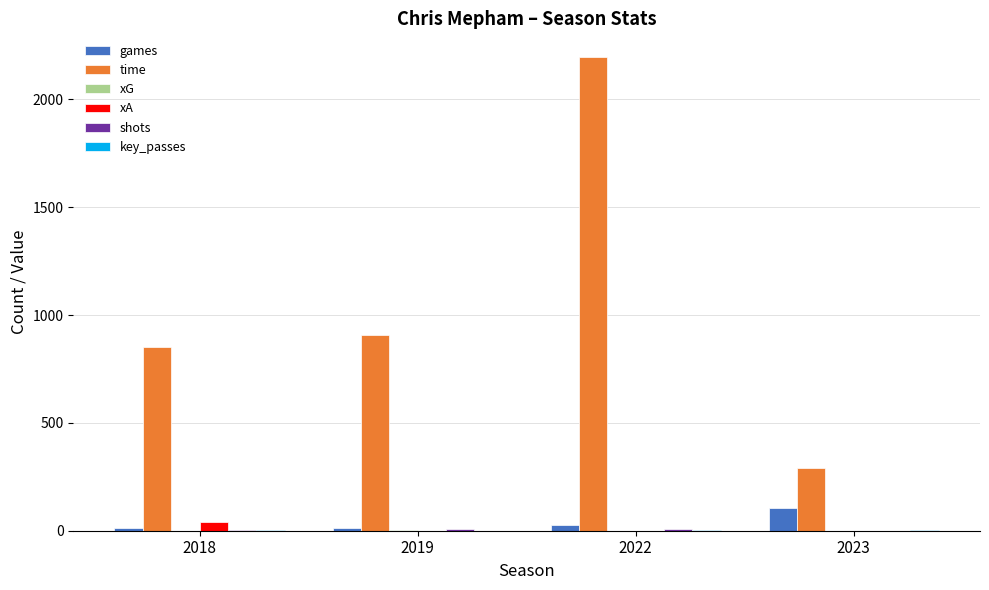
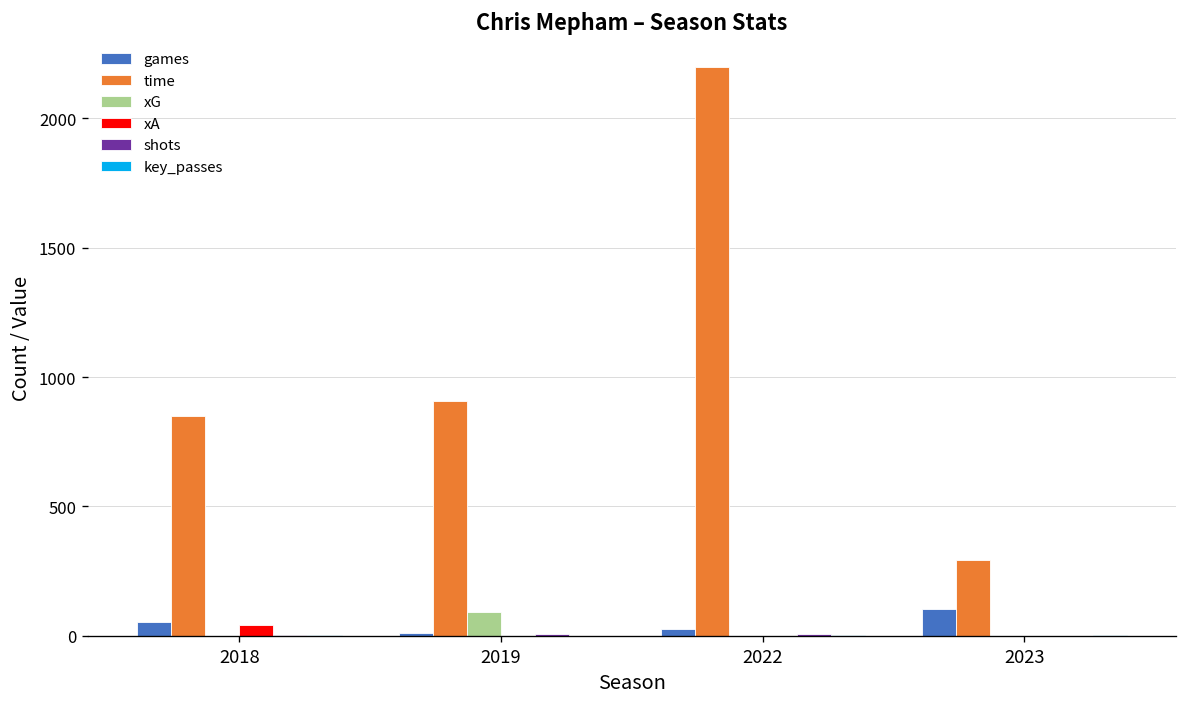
games, 2018: 10 -> 50
xG, 2019: 0 -> 90
